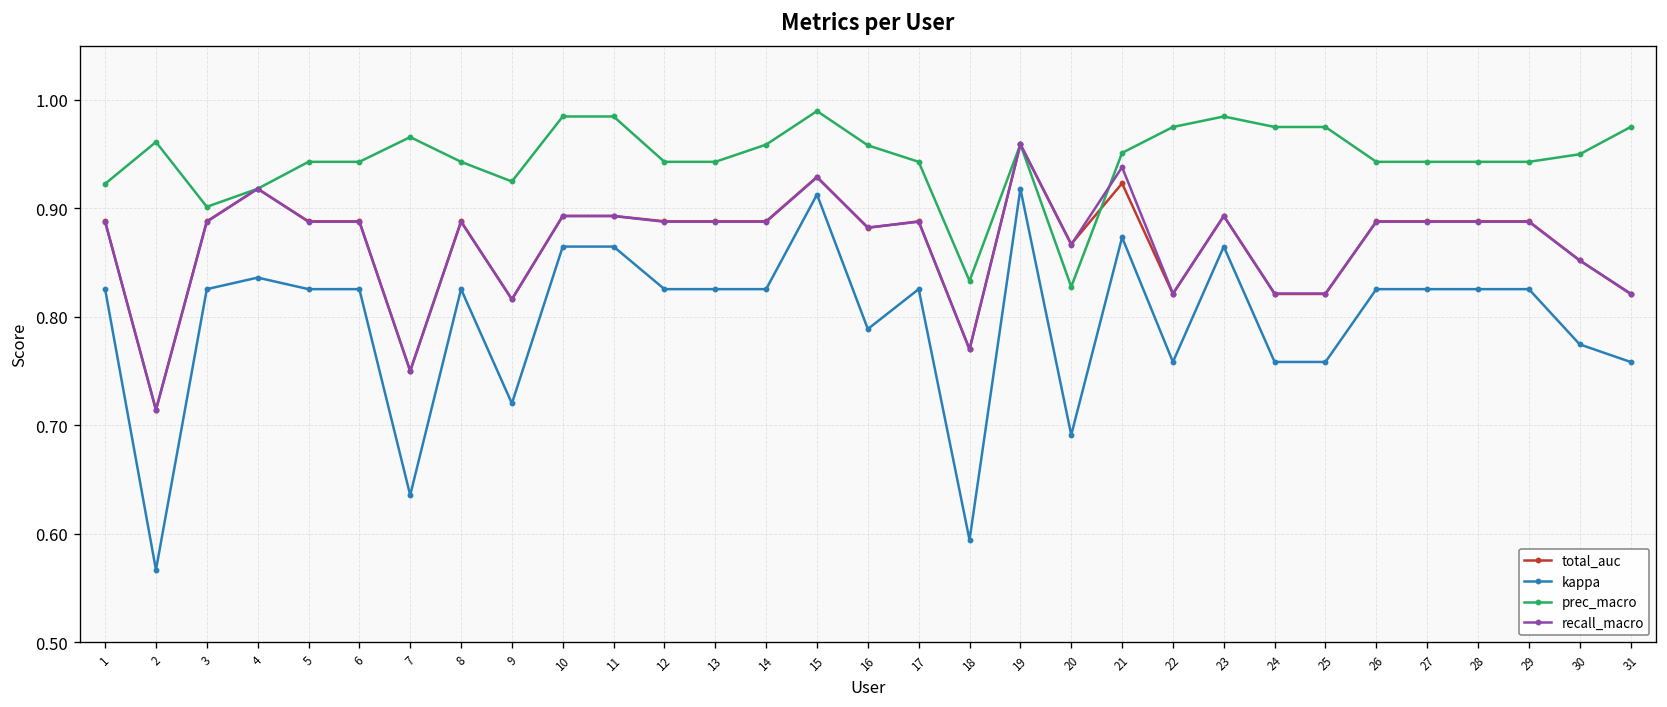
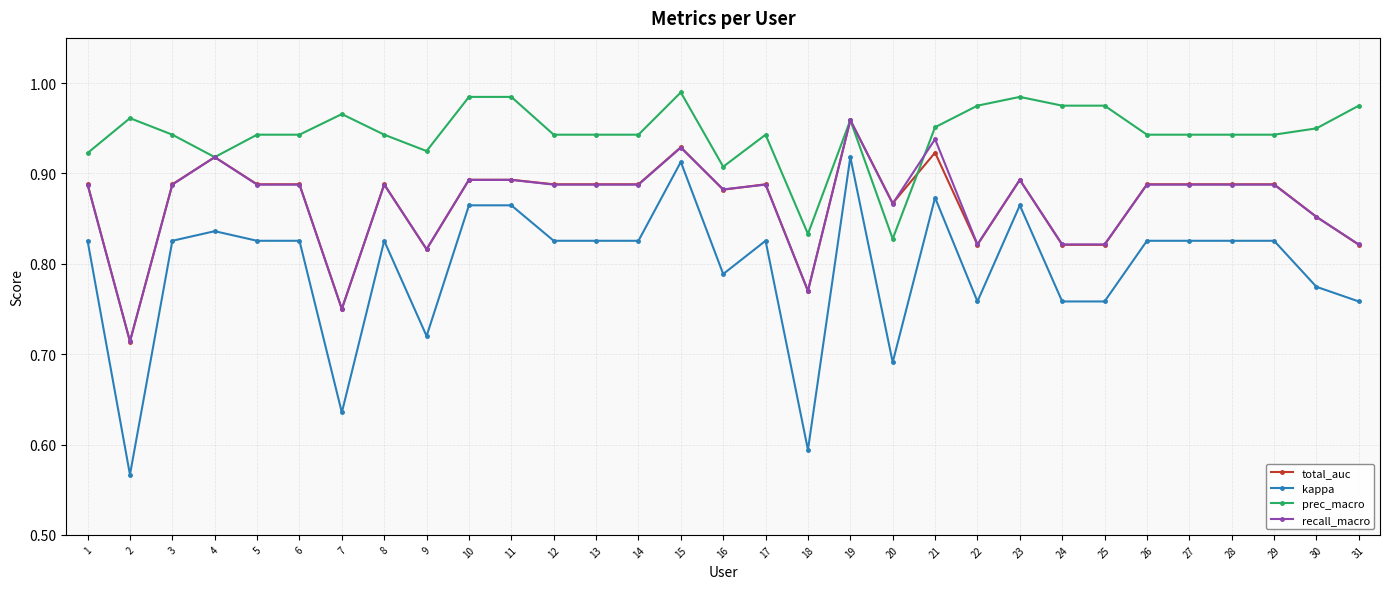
prec_macro, 3: 0.90 -> 0.94
prec_macro, 14: 0.96 -> 0.94
prec_macro, 16: 0.96 -> 0.91
